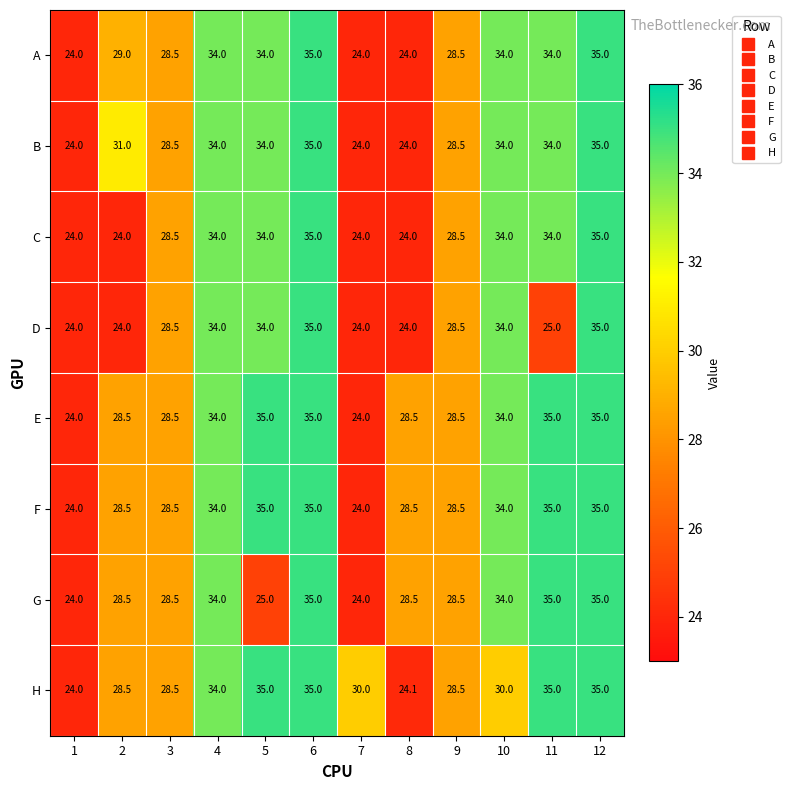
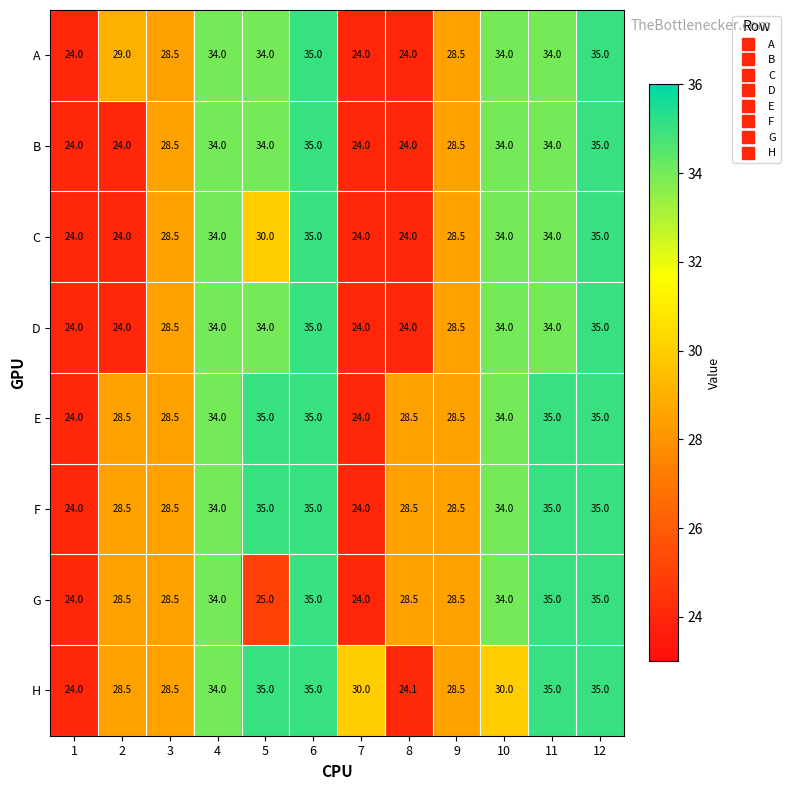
B, 2: 31.0 -> 24.0
C, 5: 34.0 -> 30.0
D, 11: 25.0 -> 34.0
